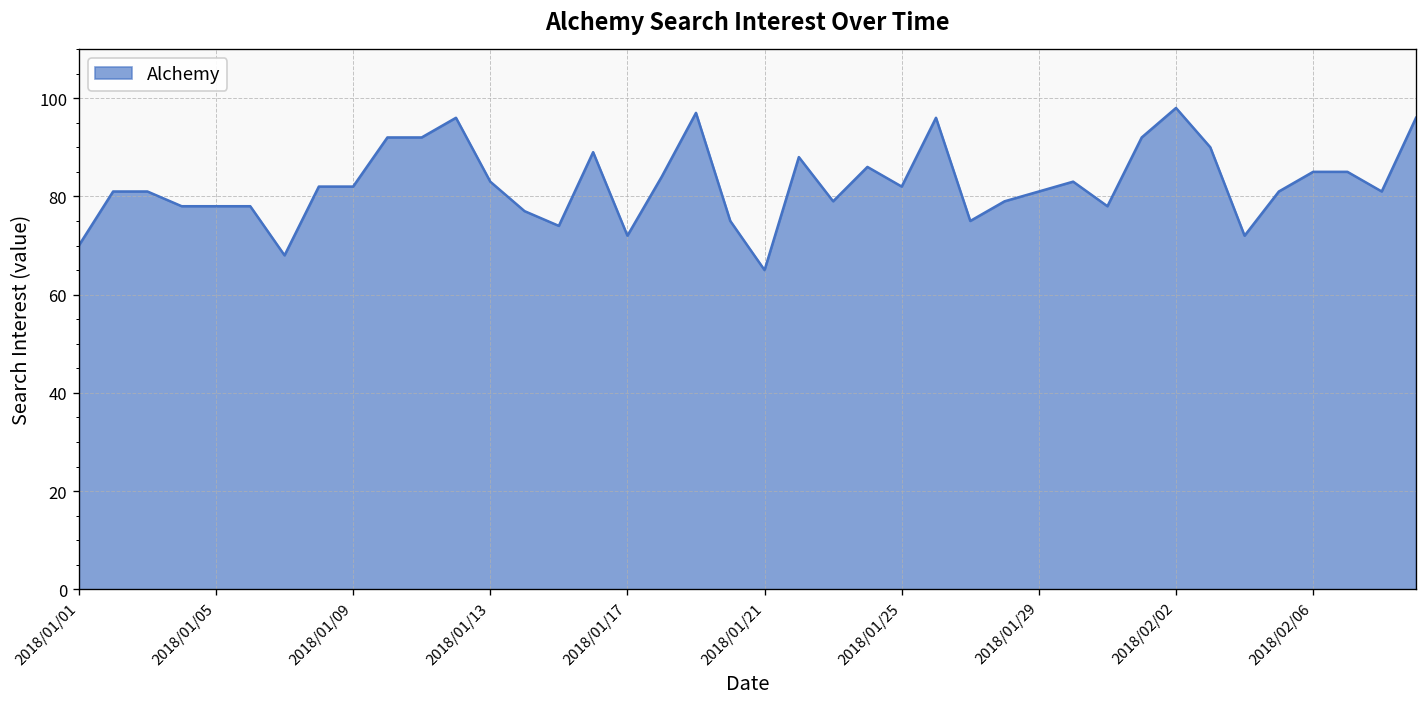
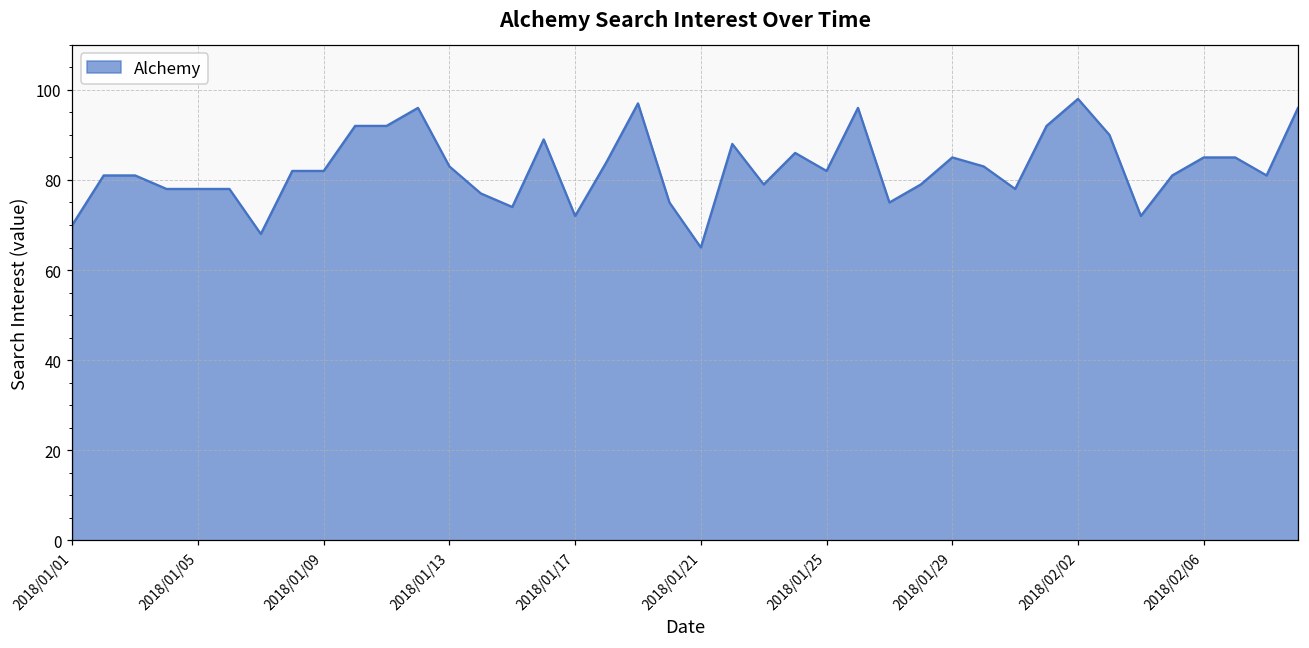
2018/01/29: 81 -> 85
